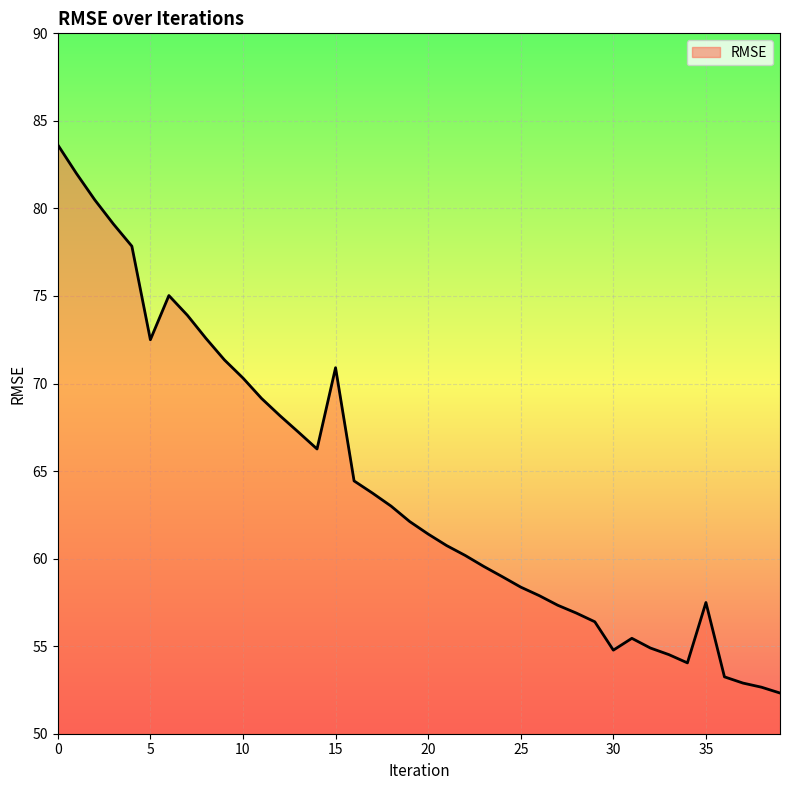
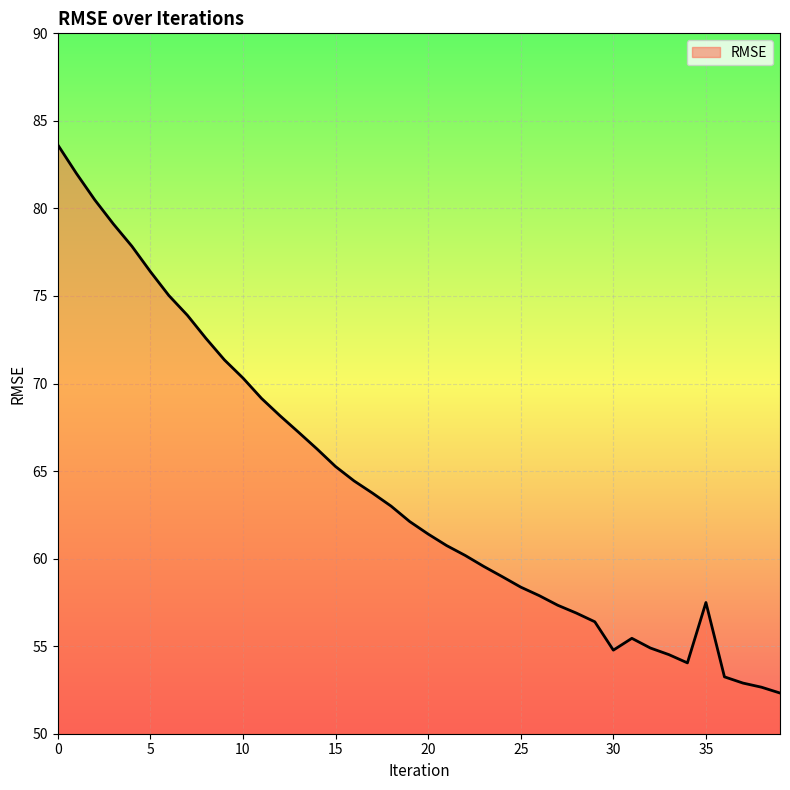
5: 72.5 -> 76.4
15: 70.9 -> 65.3
